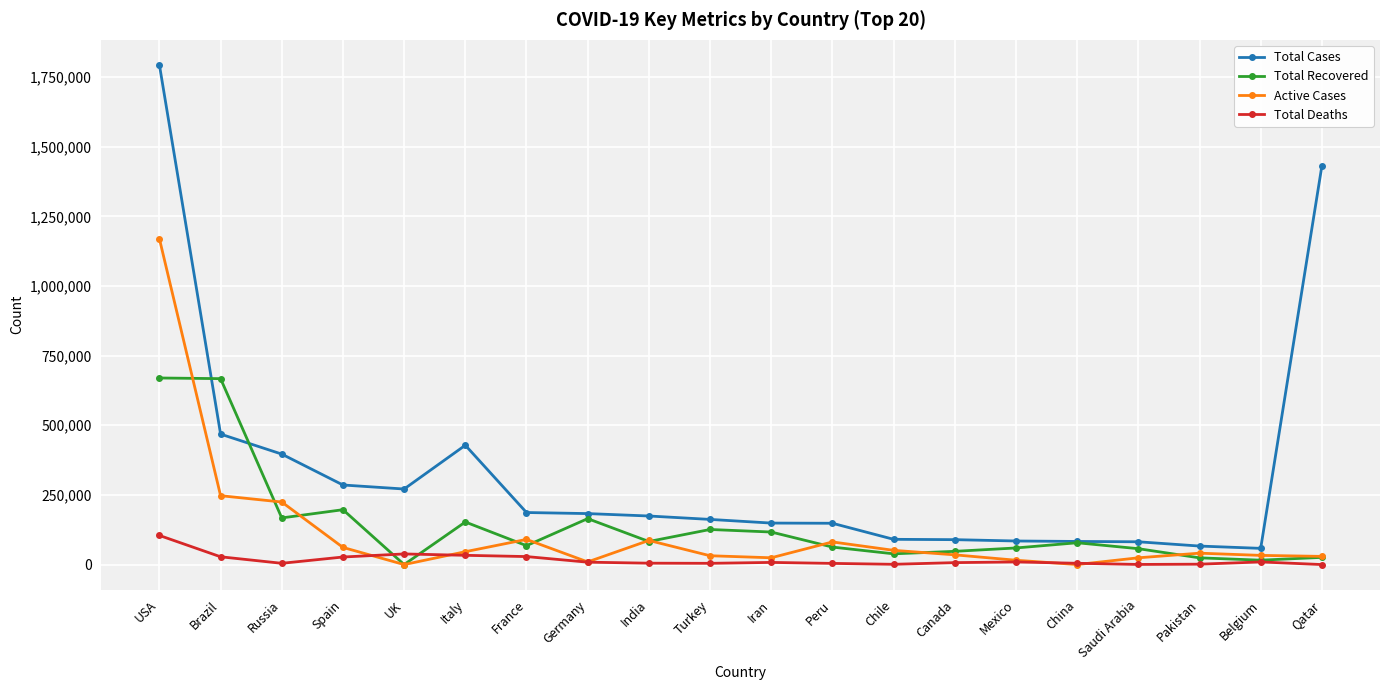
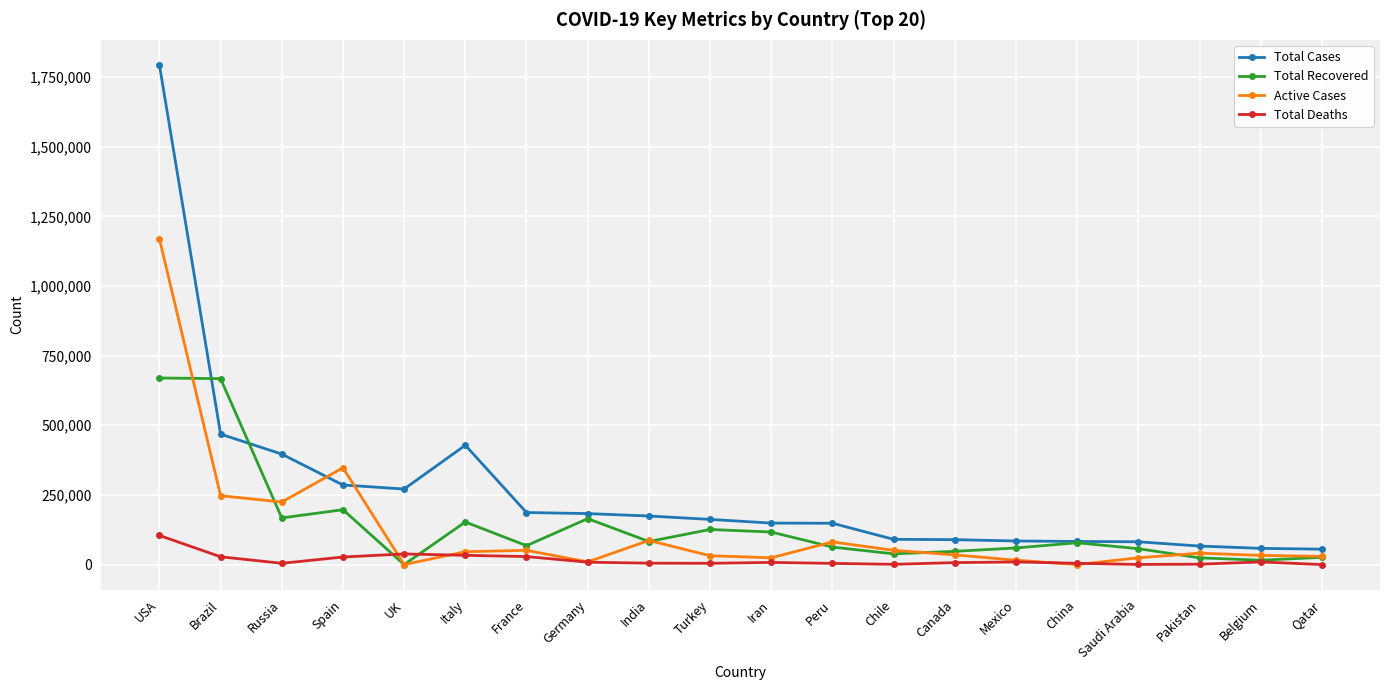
Active Cases, Spain: 60,000 -> 350,000
Active Cases, France: 90,000 -> 50,000
Total Cases, Qatar: 1,430,000 -> 60,000
